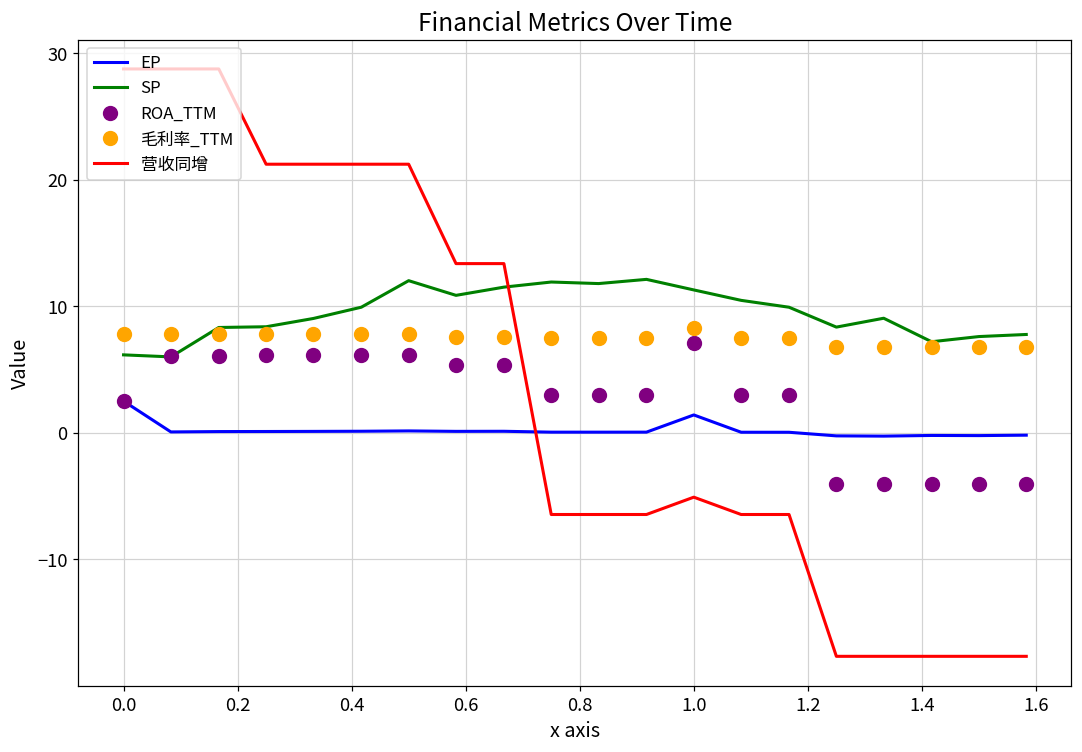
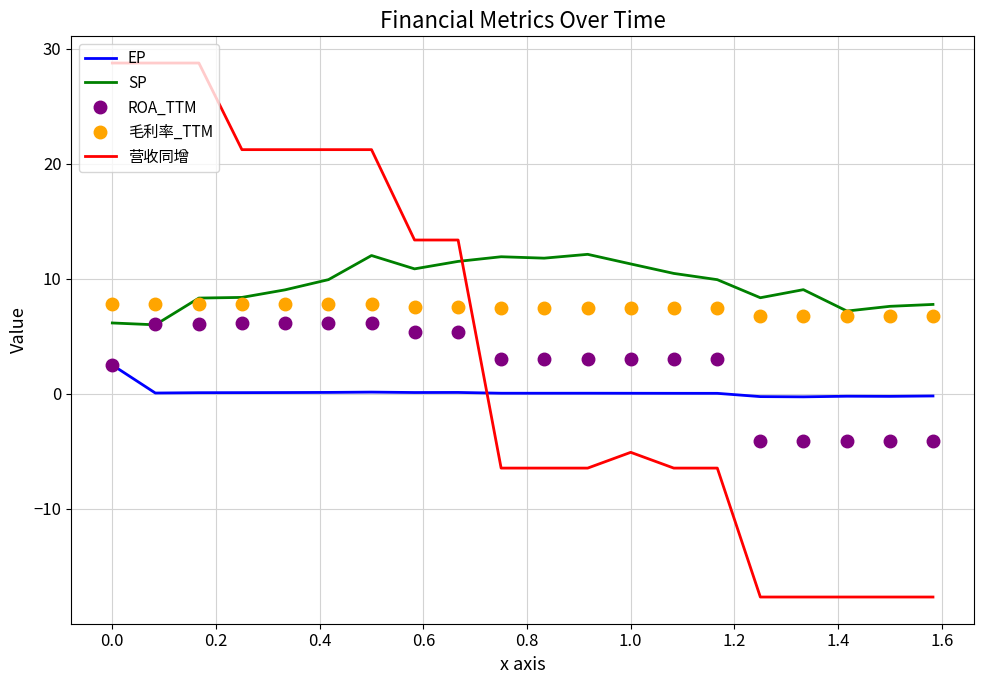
EP, 1.0: 1.4 -> 0.1
ROA_TTM, 1.0: 7.1 -> 3.0
毛利率_TTM, 1.0: 8.3 -> 7.5
